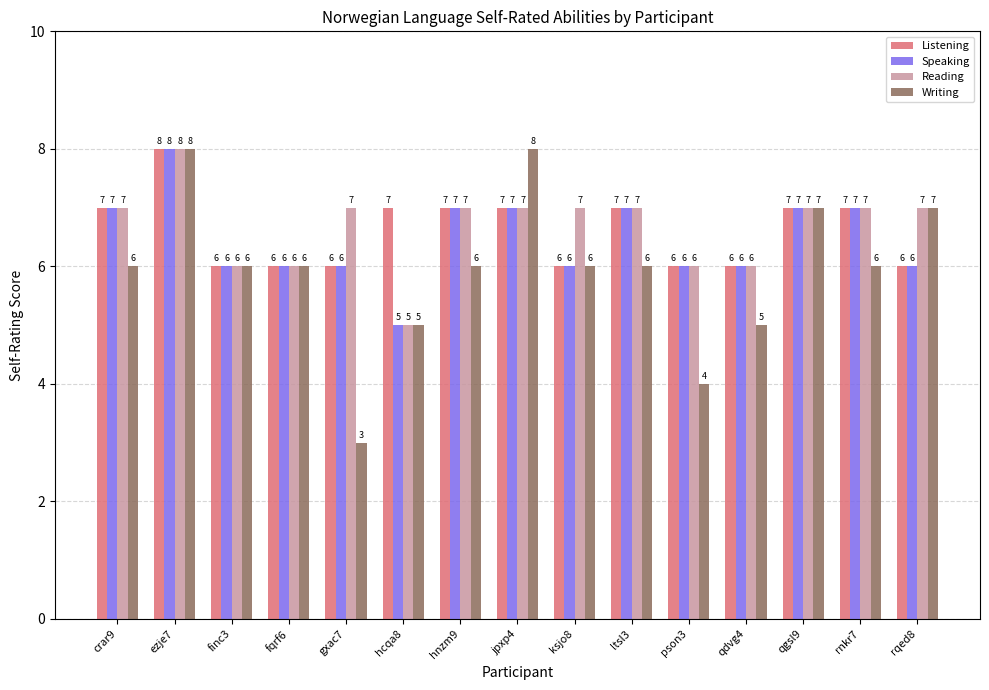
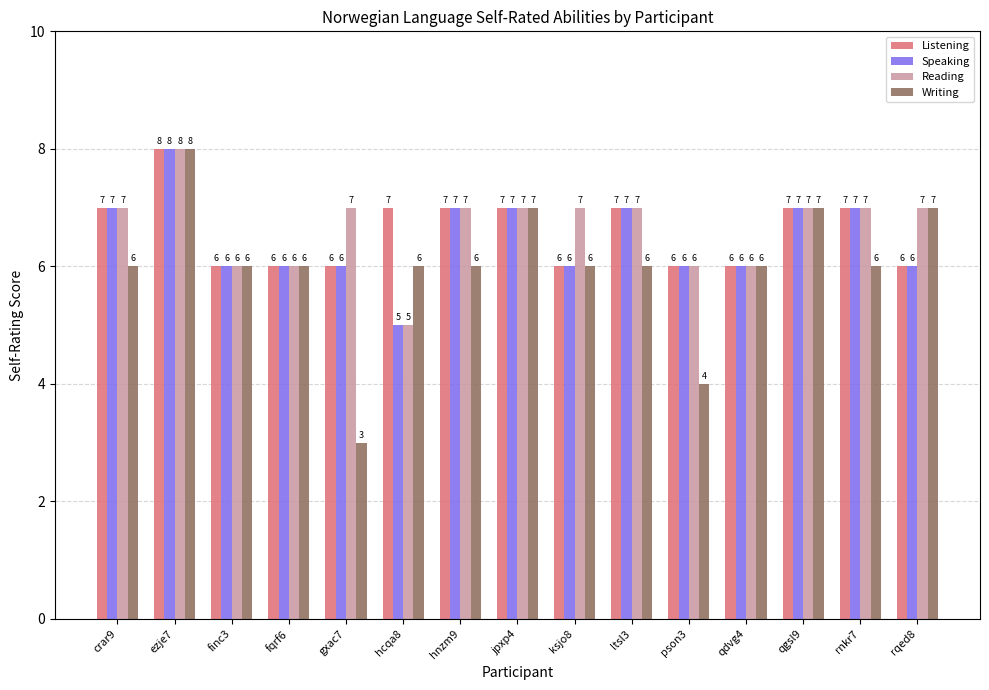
Writing, hcqa8: 5 -> 6
Writing, jpxp4: 8 -> 7
Writing, qdvg4: 5 -> 6
